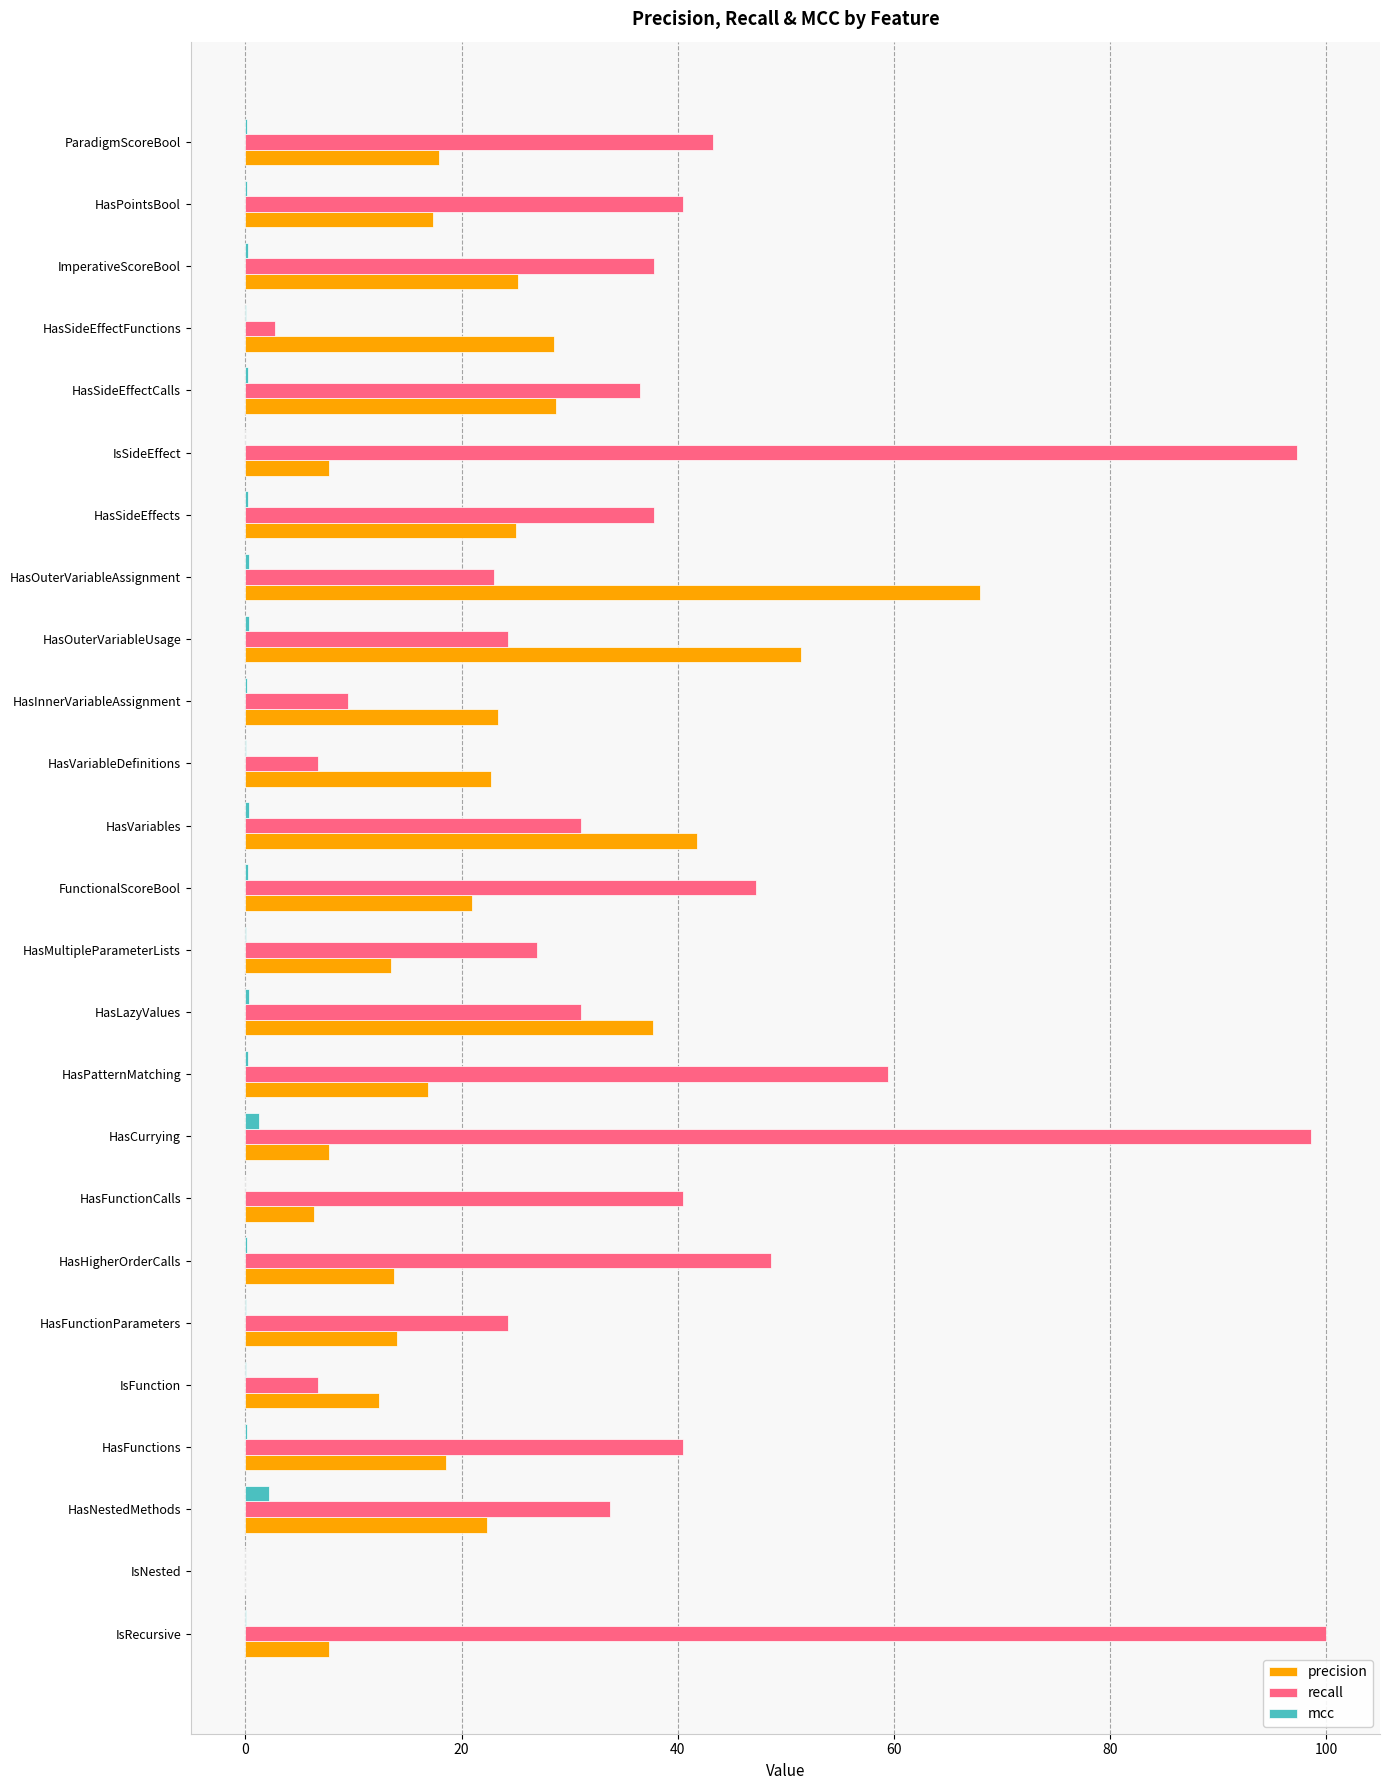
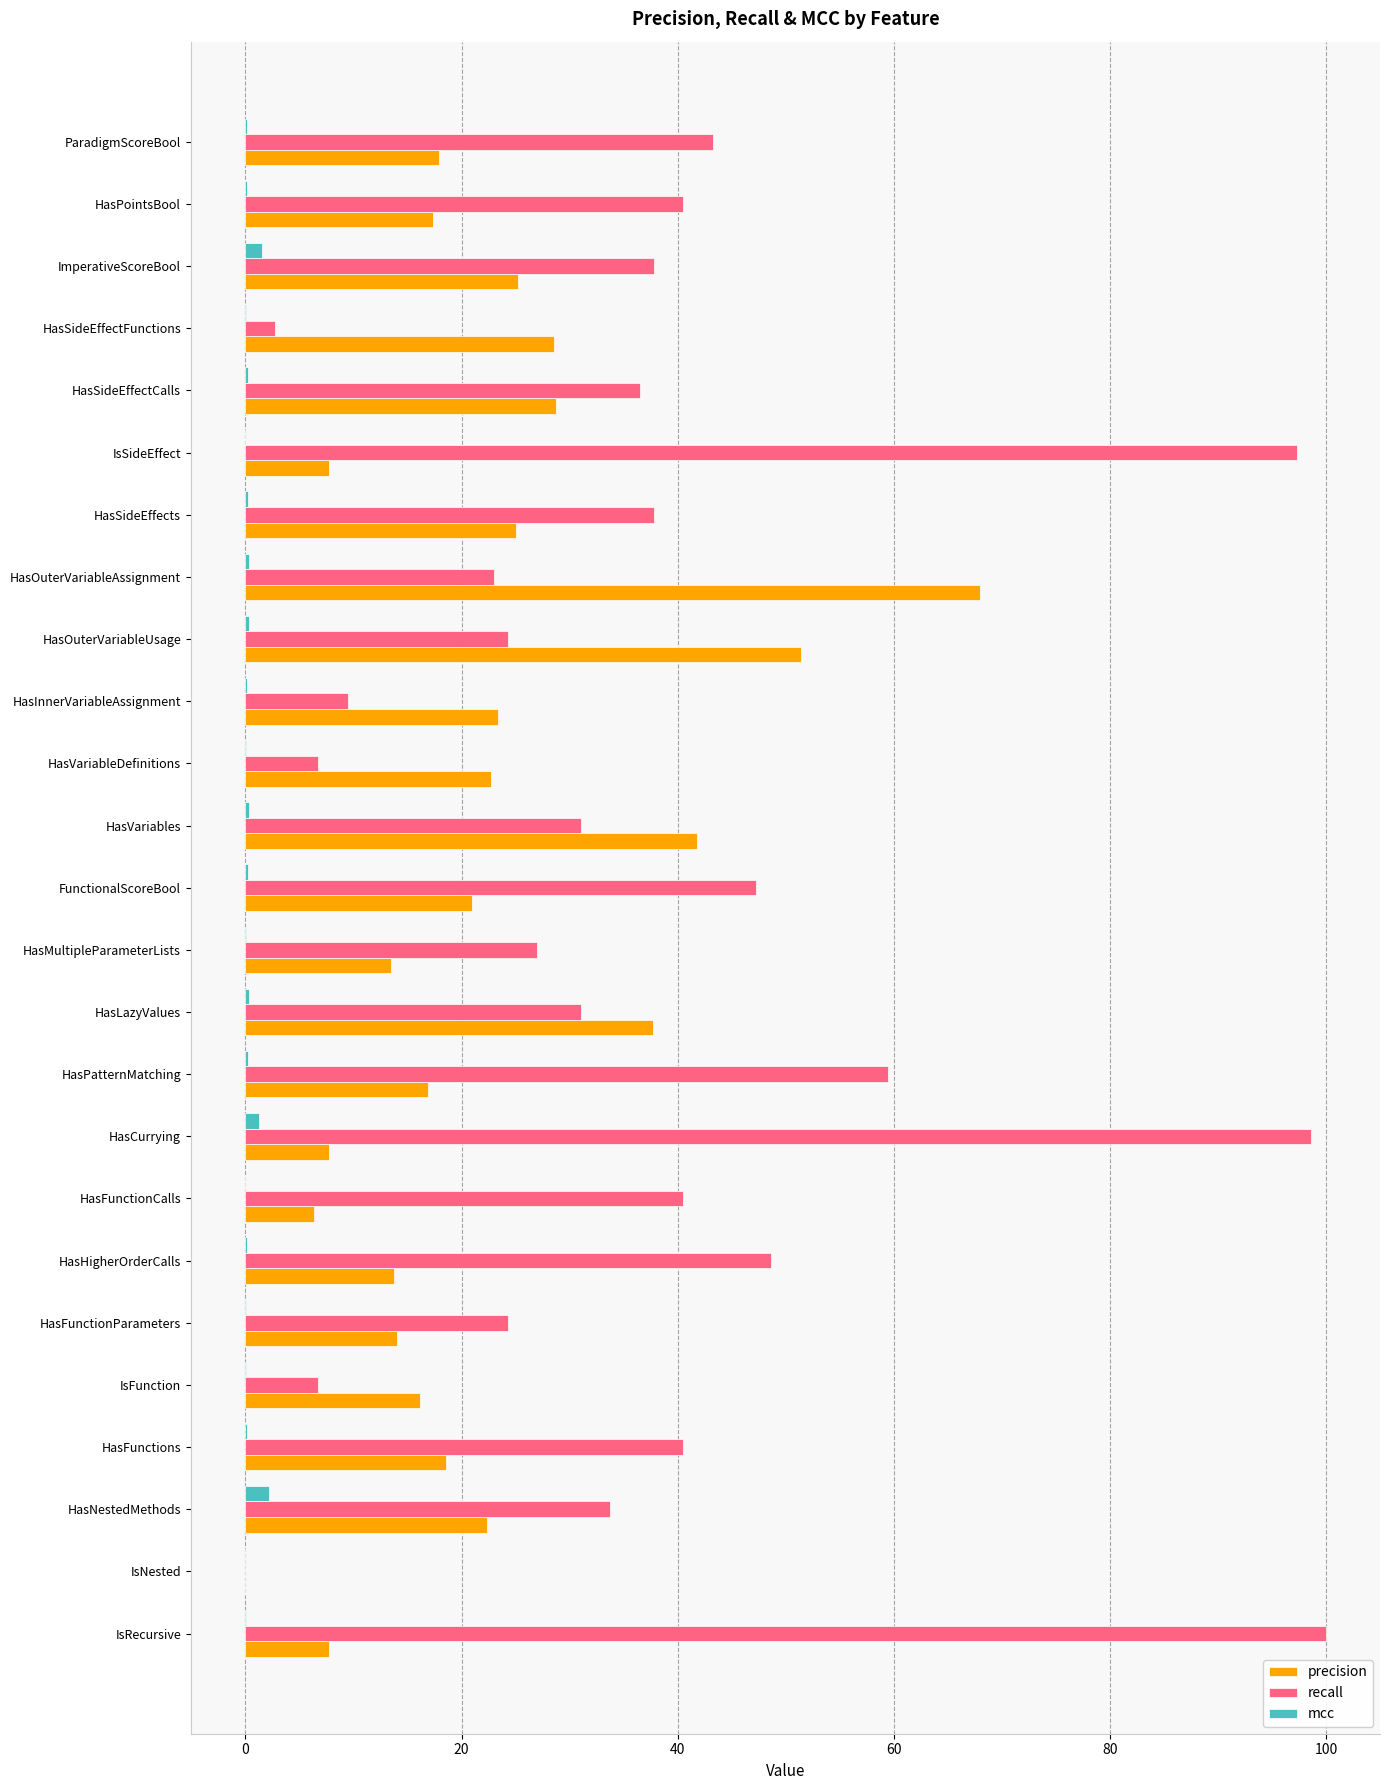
mcc, ImperativeScoreBool: 0.2 -> 1.5
precision, IsFunction: 12.4 -> 16.1
